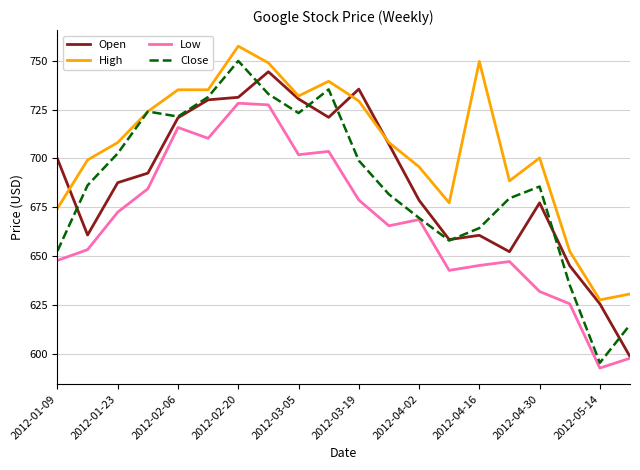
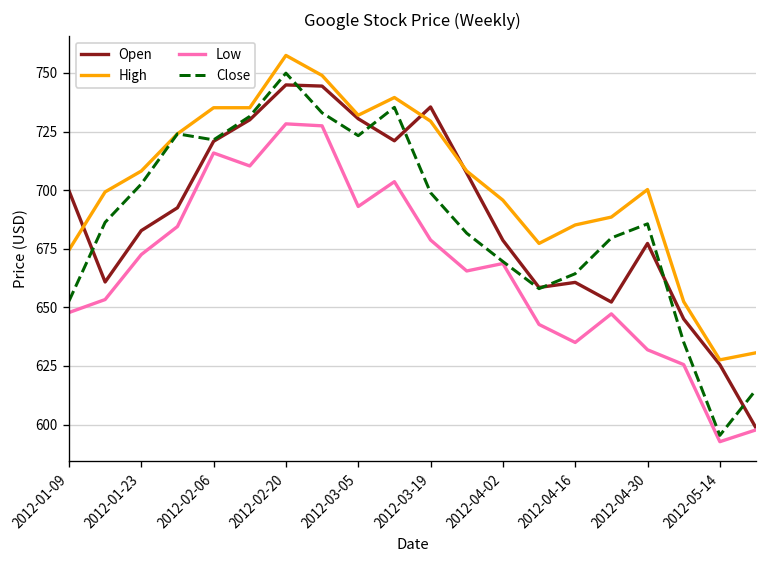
Open, 2012-01-23: 688 -> 683
Open, 2012-02-20: 731 -> 745
Low, 2012-03-05: 702 -> 693
High, 2012-04-16: 750 -> 685
Low, 2012-04-16: 645 -> 635
